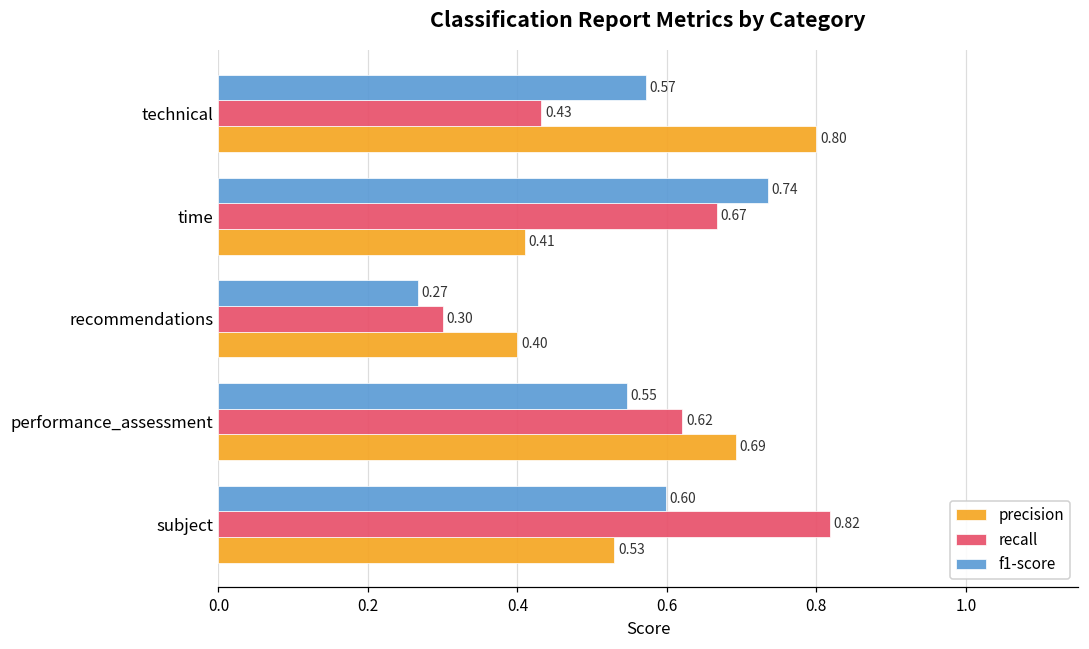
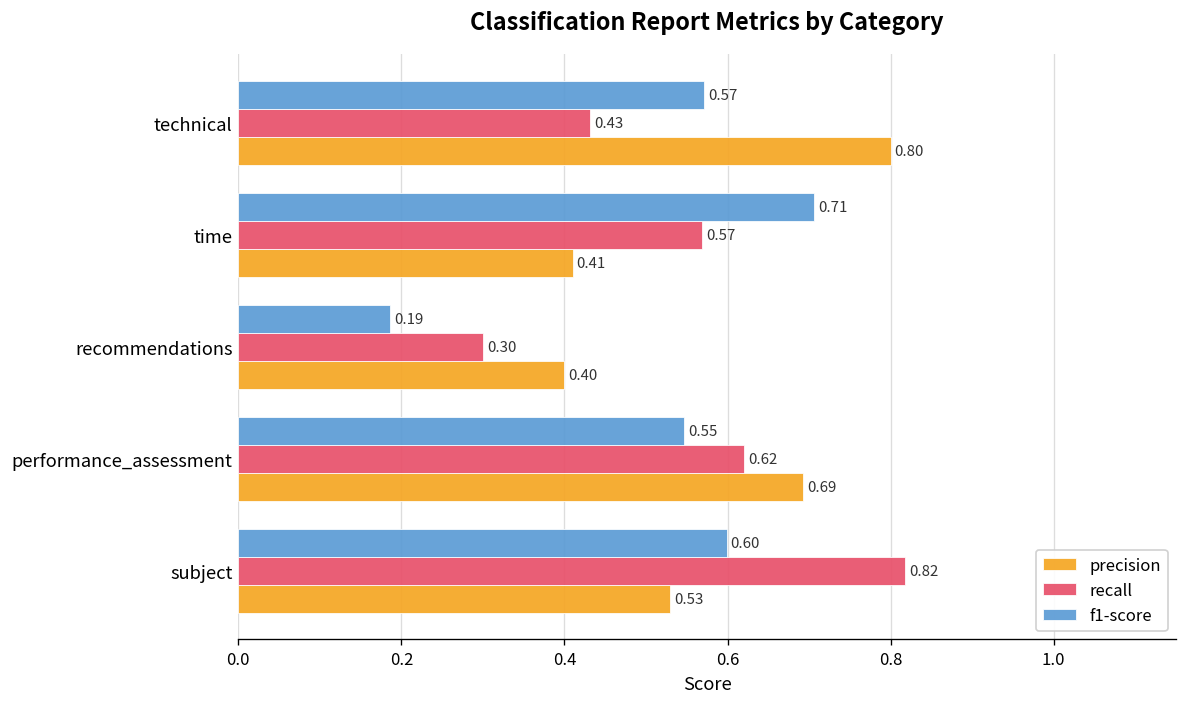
f1-score, time: 0.74 -> 0.71
recall, time: 0.67 -> 0.57
f1-score, recommendations: 0.27 -> 0.19
